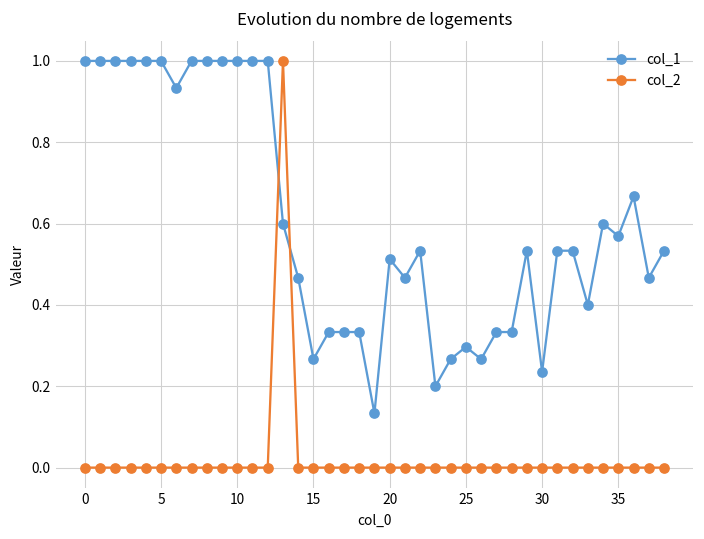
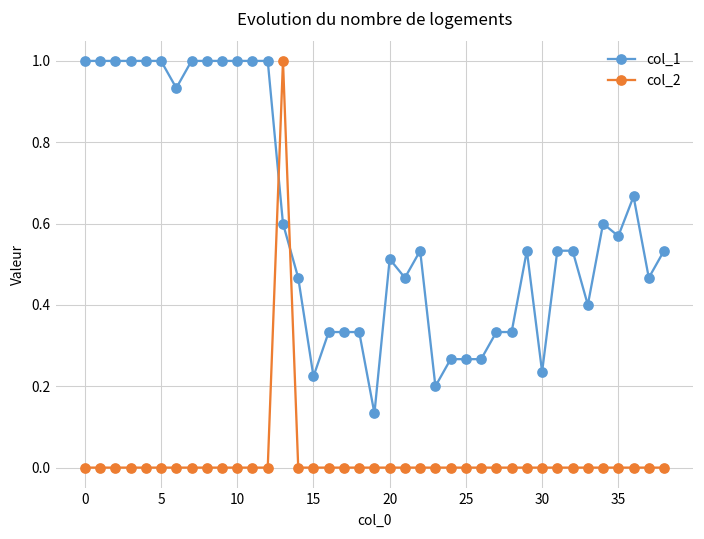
col_1, 15: 0.27 -> 0.22
col_1, 25: 0.30 -> 0.27
